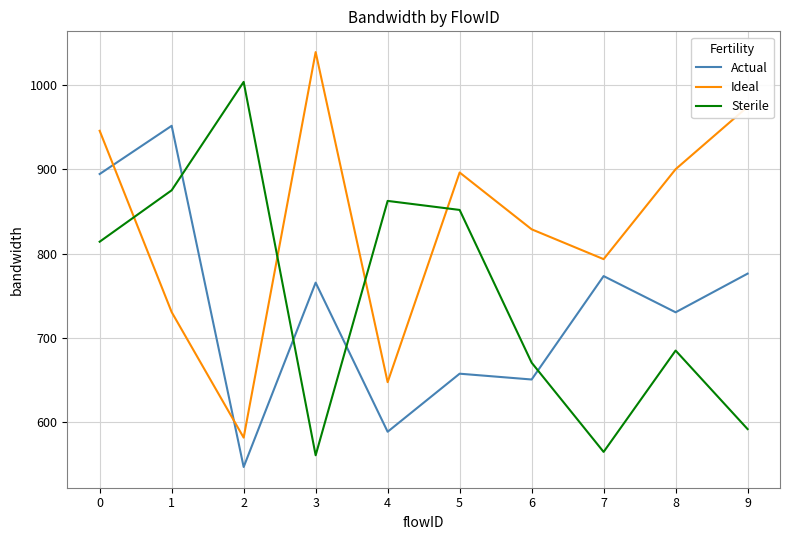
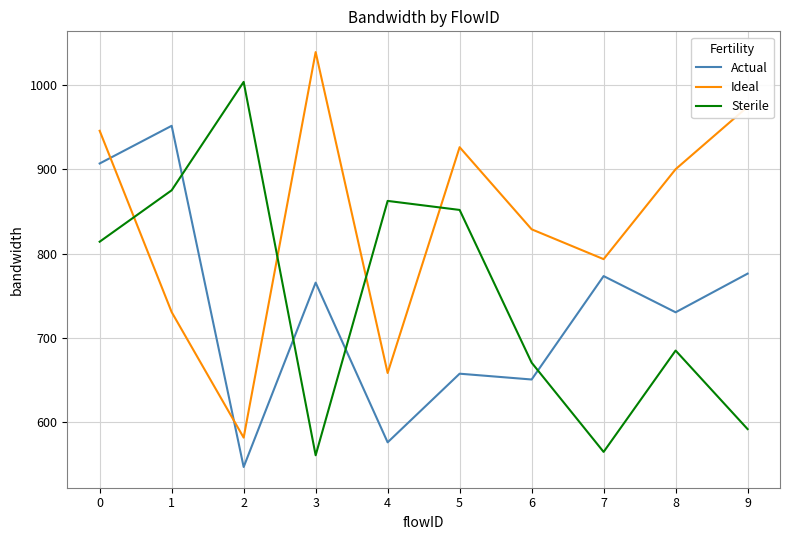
Actual, 0: 890 -> 910
Actual, 4: 590 -> 580
Ideal, 4: 650 -> 660
Ideal, 5: 900 -> 930
